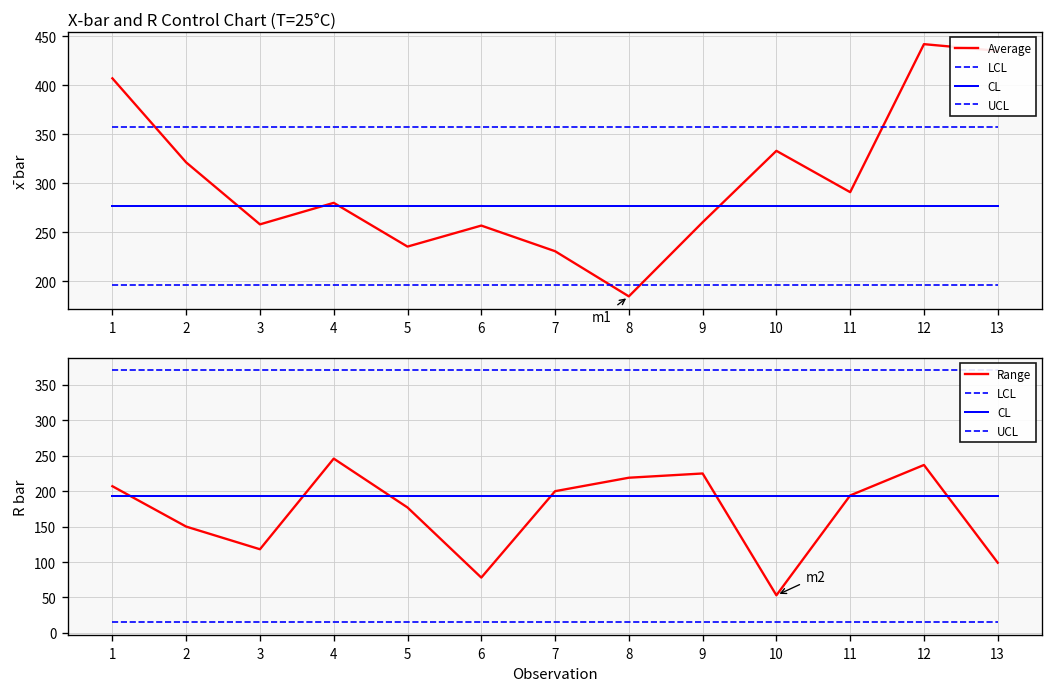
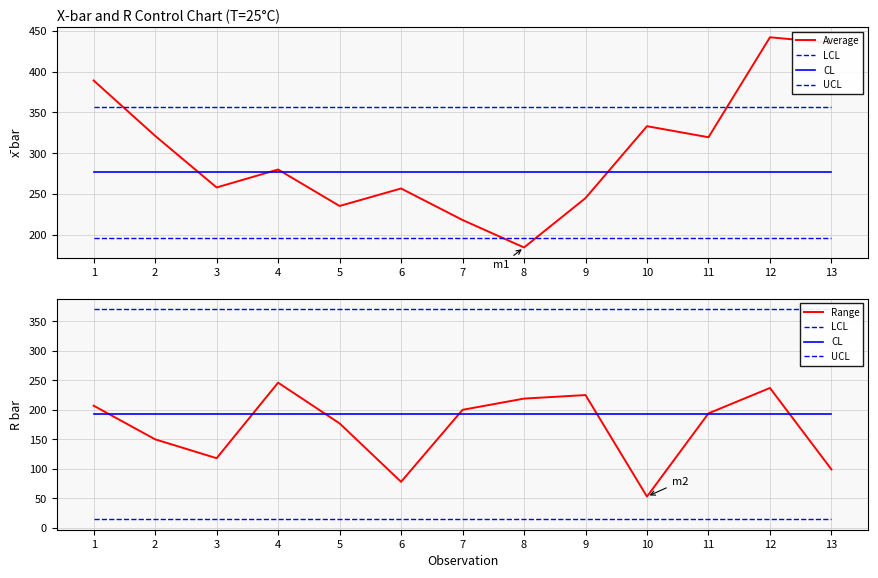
X-bar and R Control Chart (T=25°C), Average, 1: 410 -> 390
X-bar and R Control Chart (T=25°C), Average, 7: 230 -> 220
X-bar and R Control Chart (T=25°C), Average, 9: 260 -> 240
X-bar and R Control Chart (T=25°C), Average, 11: 290 -> 320
